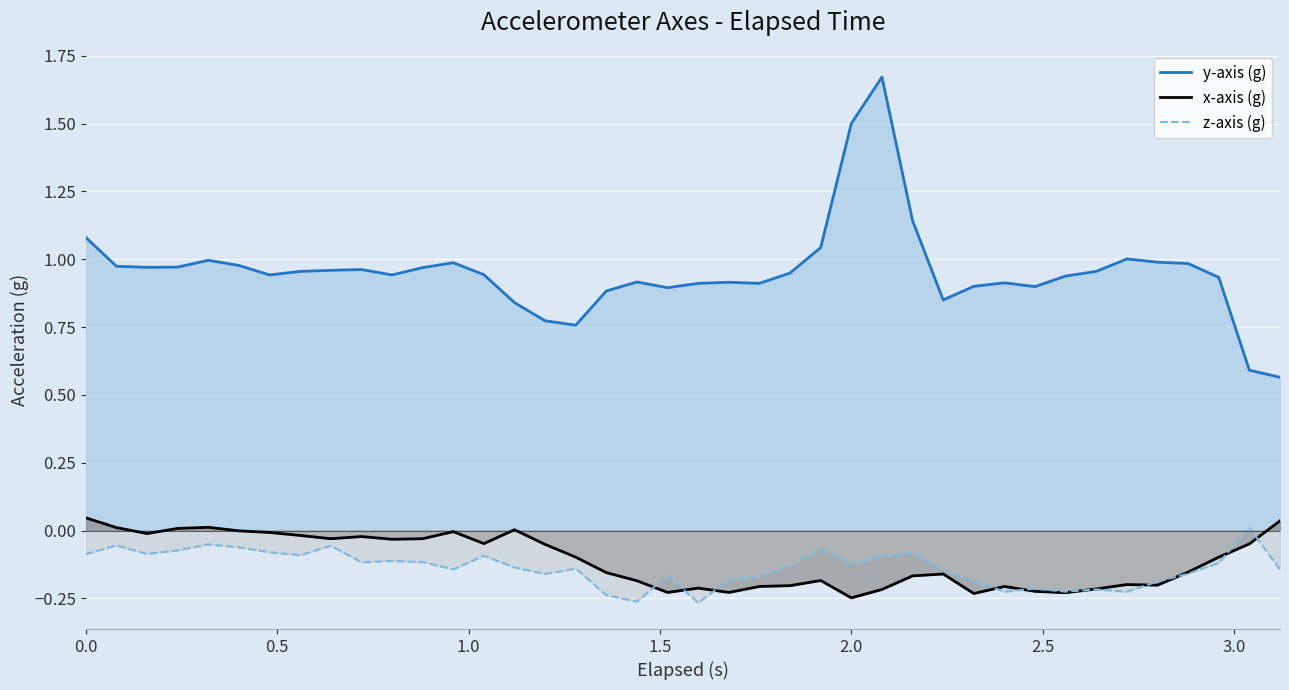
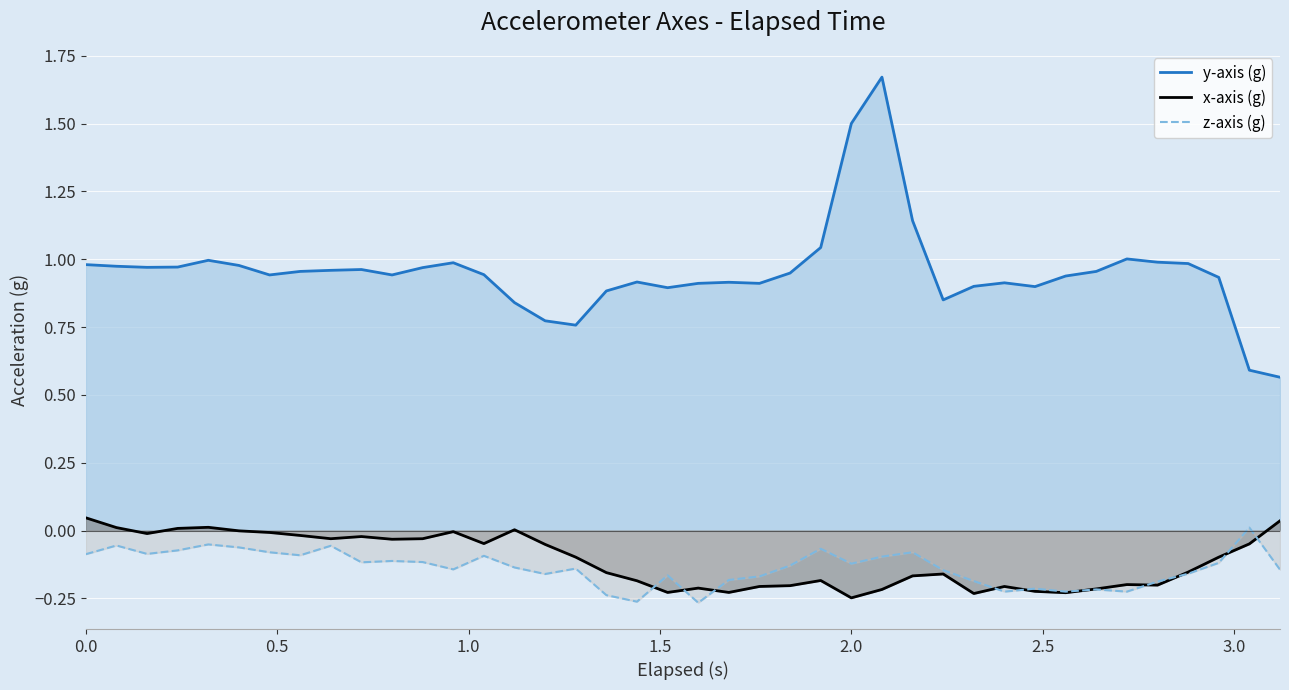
y-axis (g), 0.0: 1.08 -> 0.98
